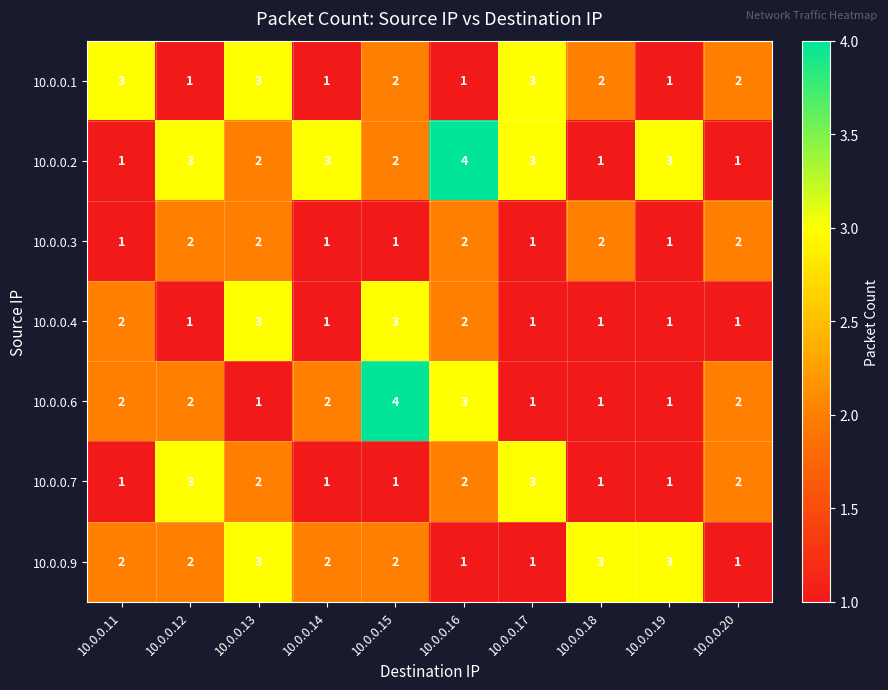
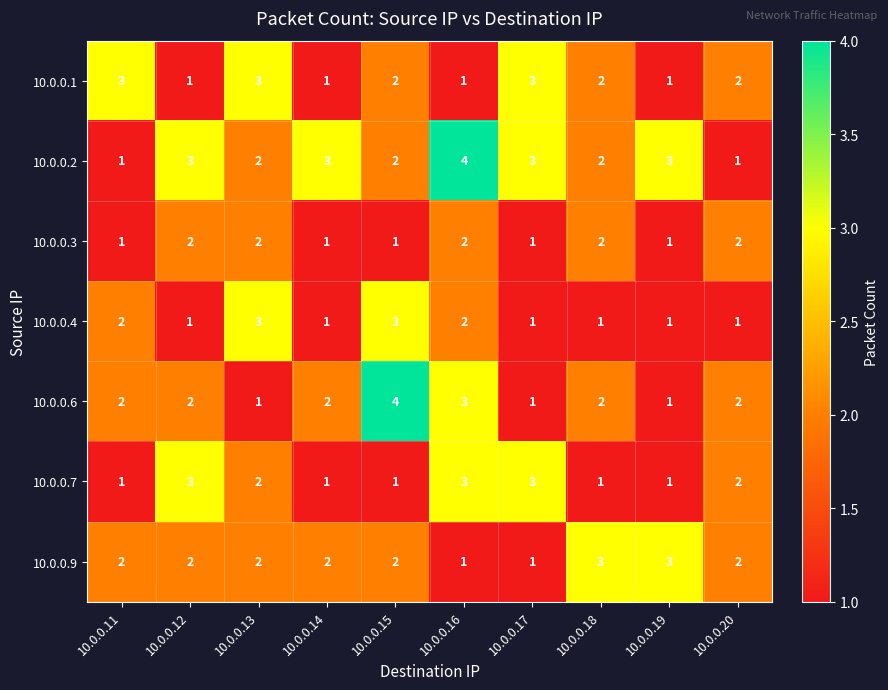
10.0.0.2, 10.0.0.18: 1 -> 2
10.0.0.6, 10.0.0.18: 1 -> 2
10.0.0.7, 10.0.0.16: 2 -> 3
10.0.0.9, 10.0.0.13: 3 -> 2
10.0.0.9, 10.0.0.20: 1 -> 2
